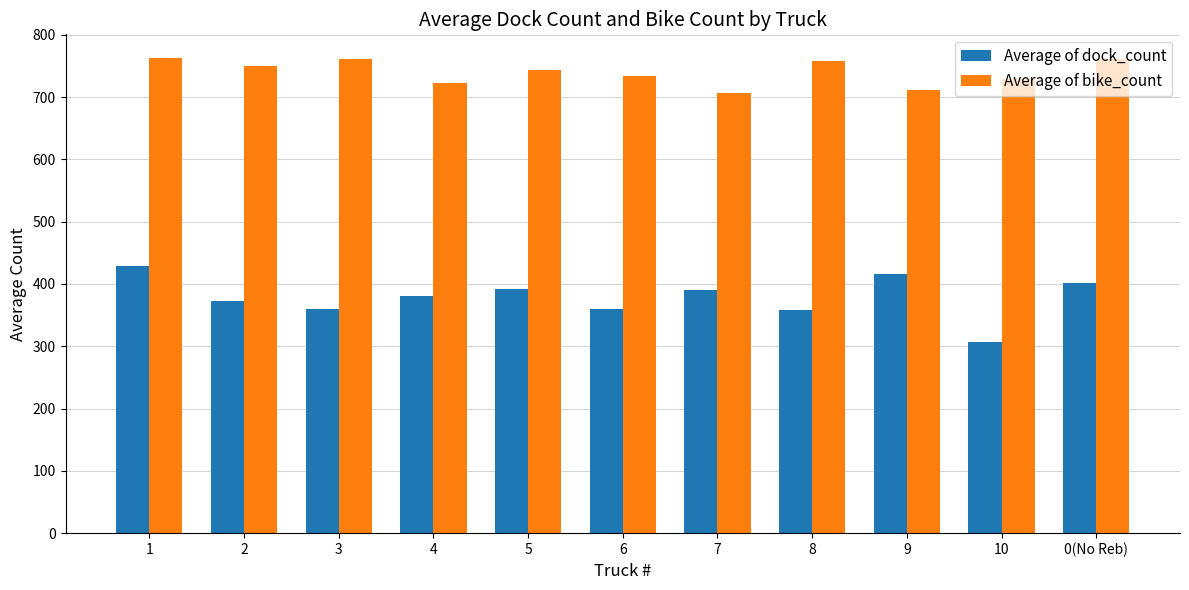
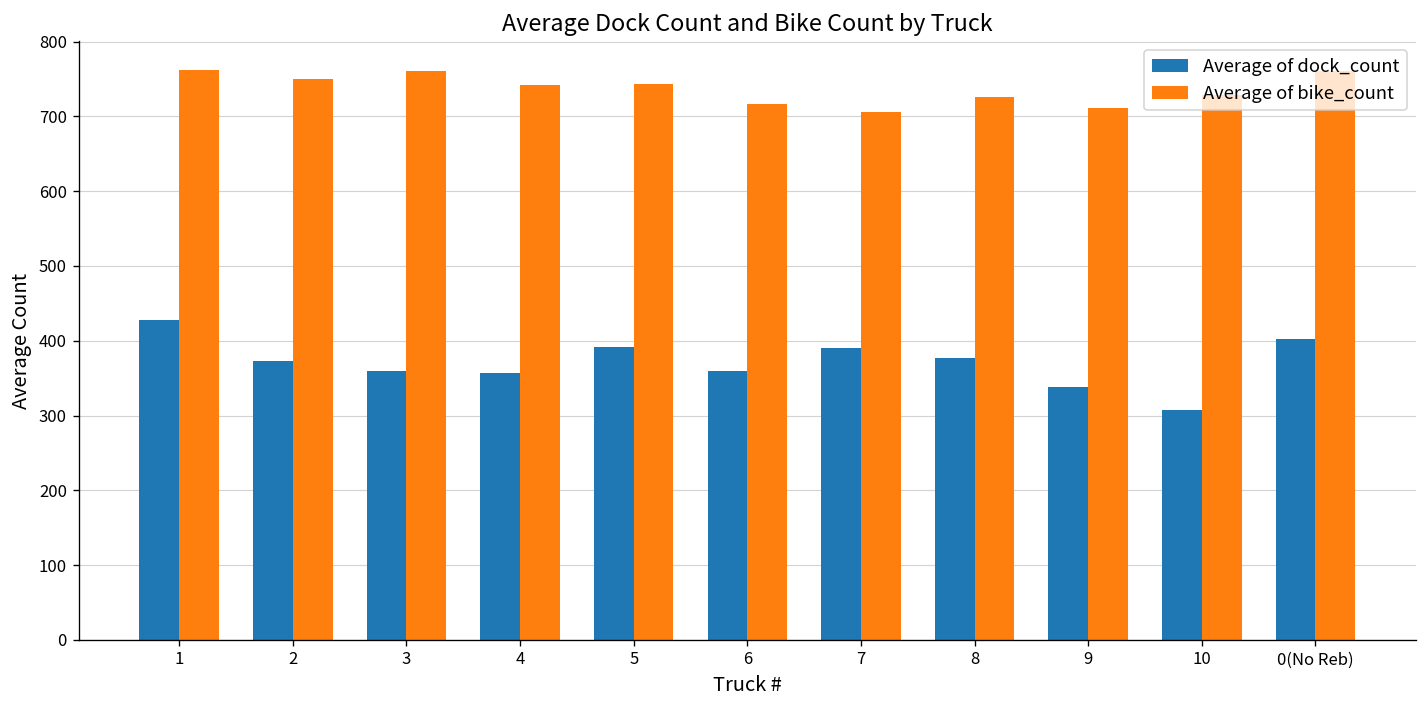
Average of dock_count, 4: 380 -> 360
Average of bike_count, 4: 720 -> 740
Average of bike_count, 6: 730 -> 720
Average of dock_count, 8: 360 -> 380
Average of bike_count, 8: 760 -> 730
Average of dock_count, 9: 420 -> 340
